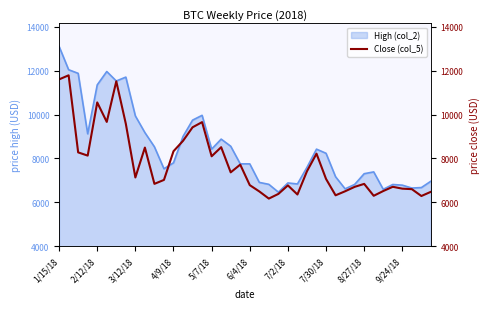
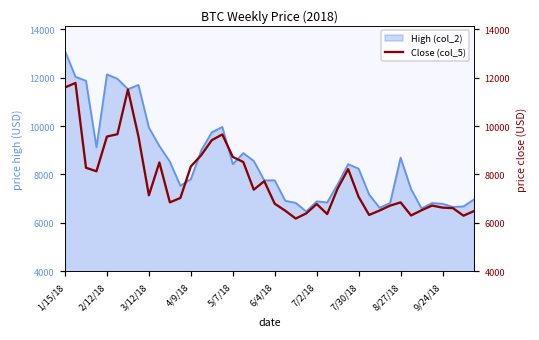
High (col_2), 2/12/18: 11300 -> 12100
High (col_2), 8/27/18: 7300 -> 8700
Close (col_5), 2/12/18: 10600 -> 9600
Close (col_5), 5/7/18: 8100 -> 8700
